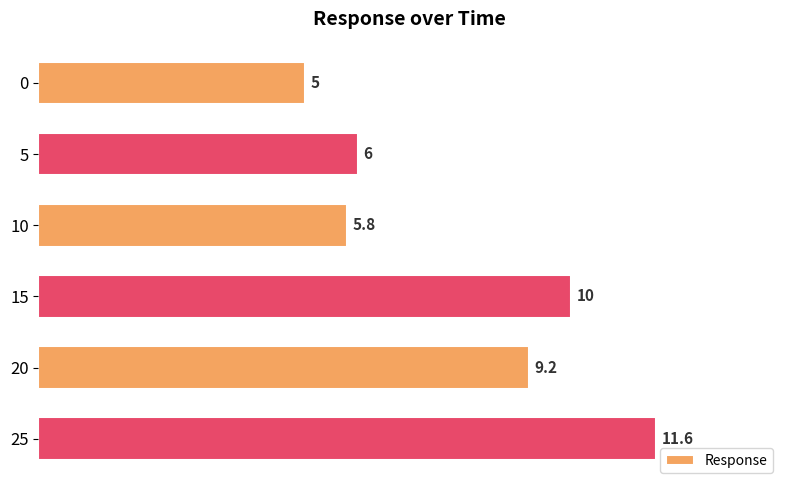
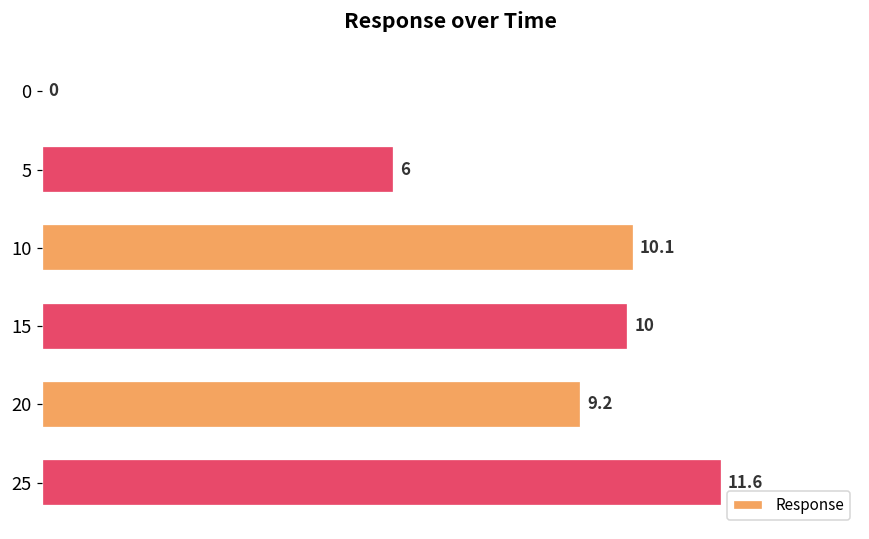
0: 5 -> 0
10: 5.8 -> 10.1
